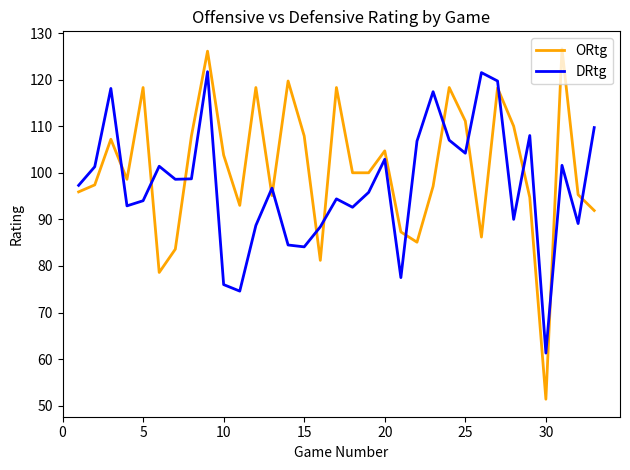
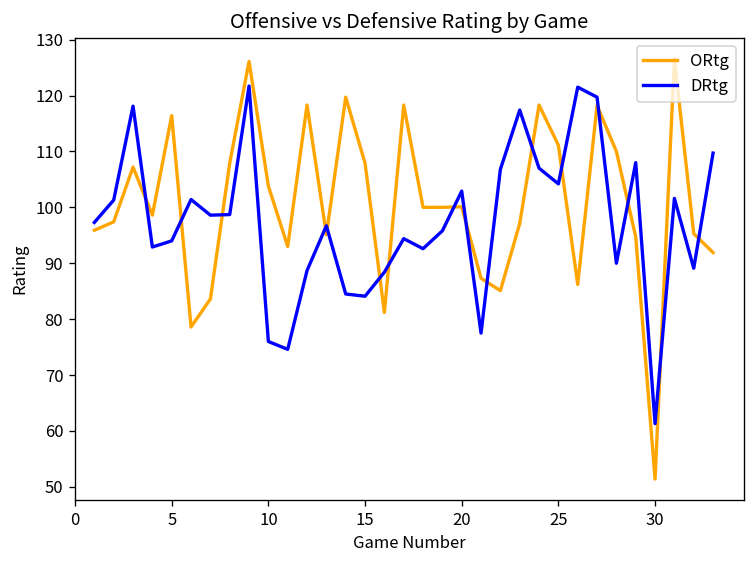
ORtg, 5: 118 -> 116
ORtg, 20: 105 -> 100
